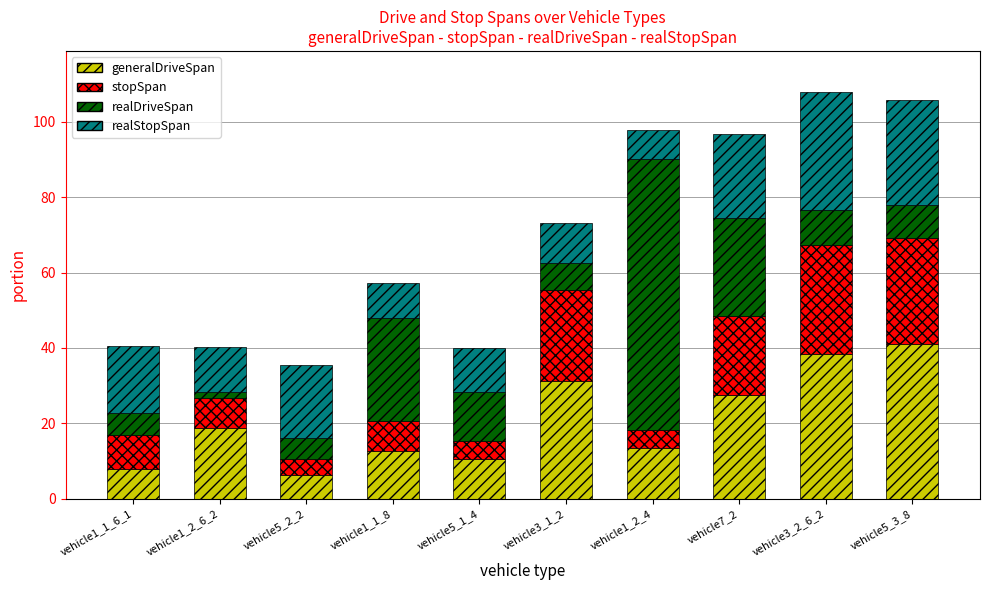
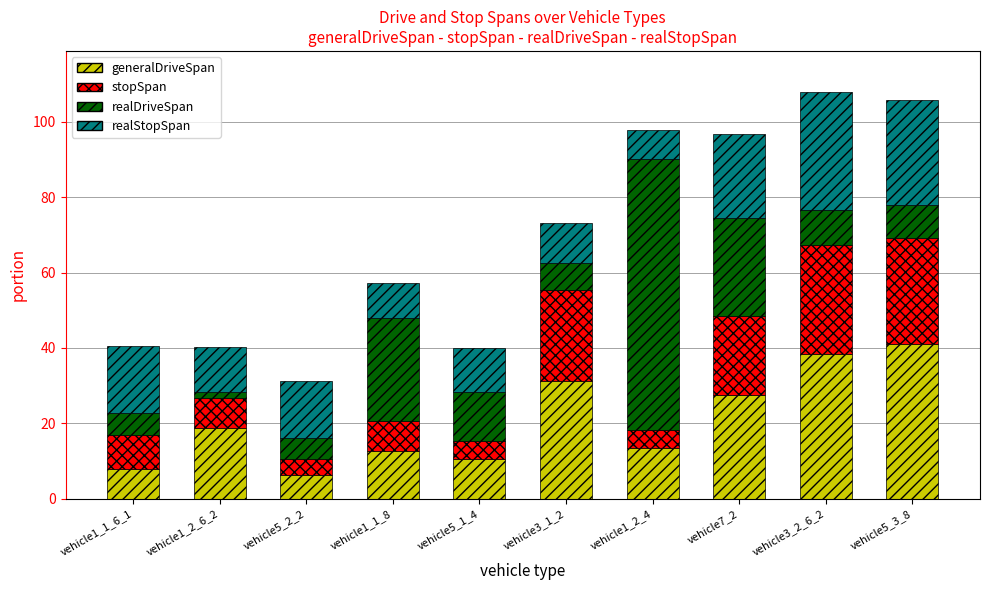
realStopSpan, vehicle5_2_2: 19 -> 15
